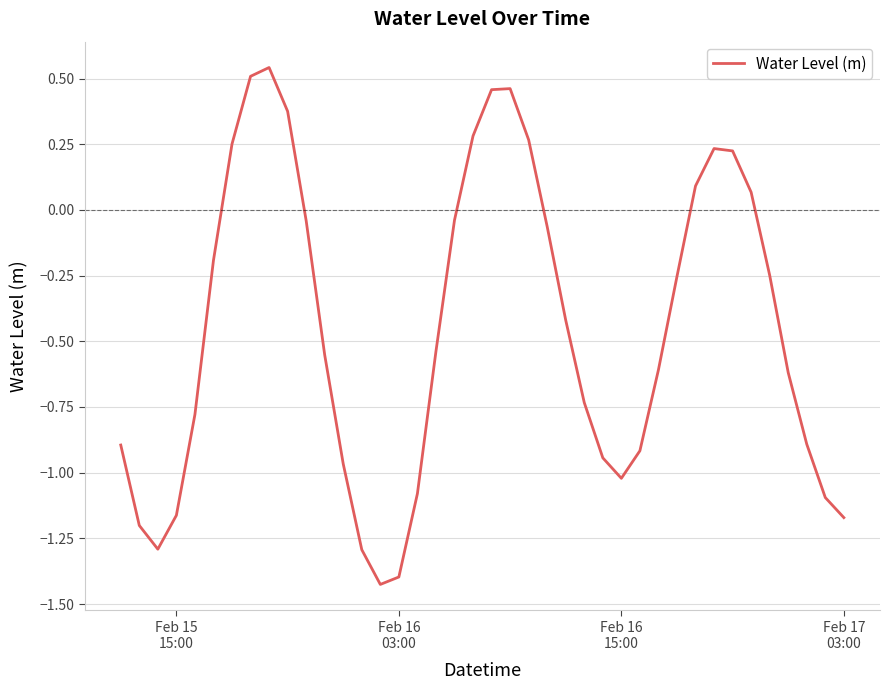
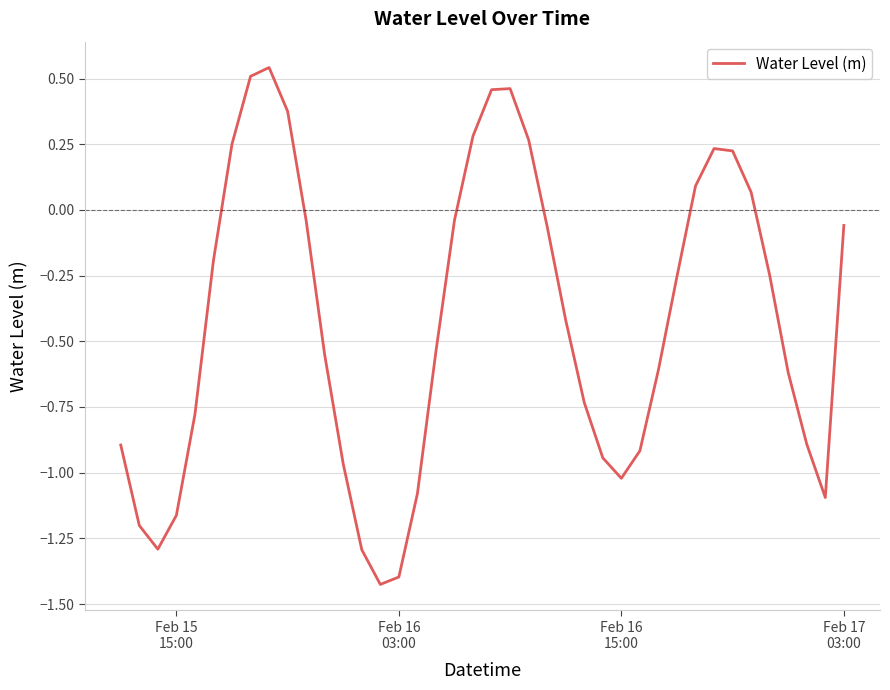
Feb 17 03:00: -1.17 -> -0.06
